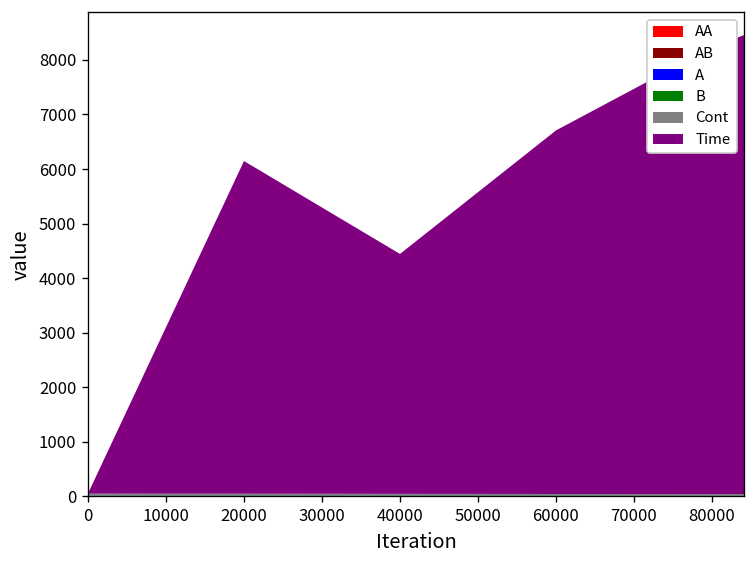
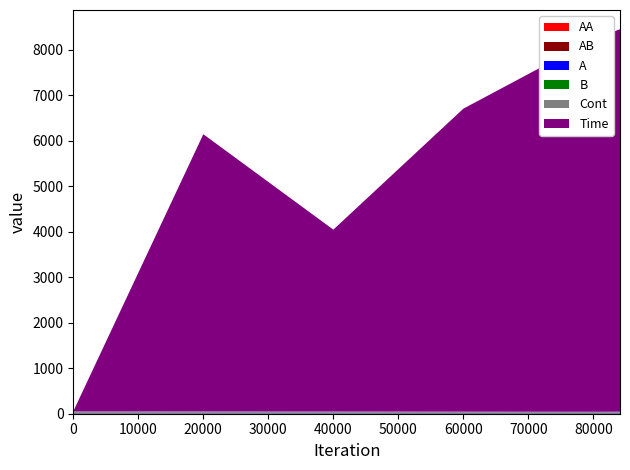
Time, 40000: 4400 -> 4000
